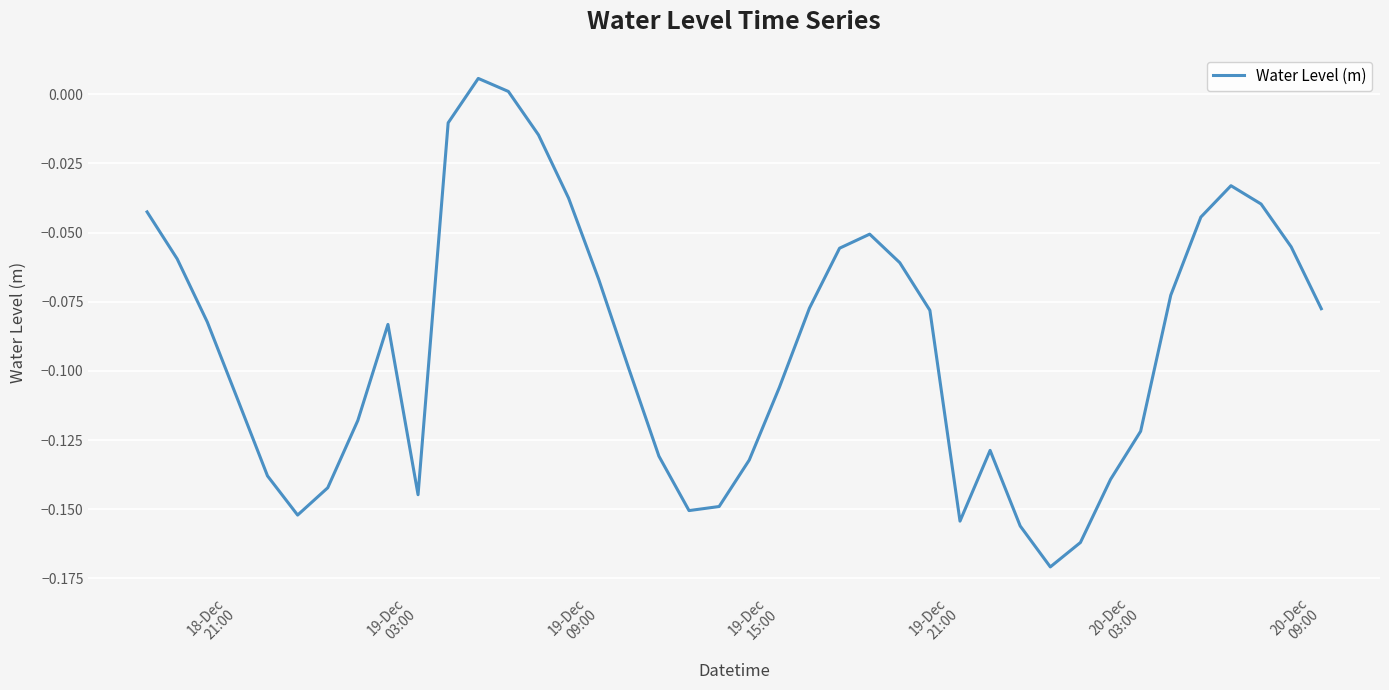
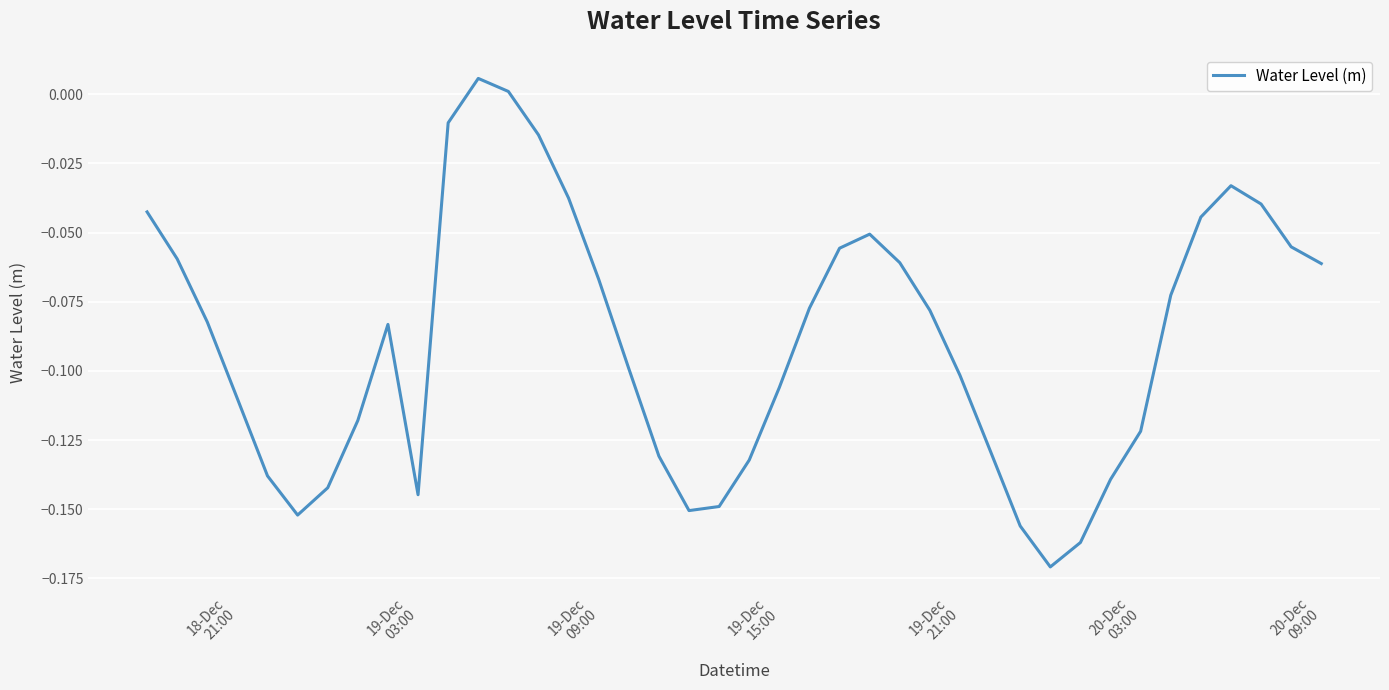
19-Dec 21:00: -0.154 -> -0.102
20-Dec 09:00: -0.078 -> -0.061
